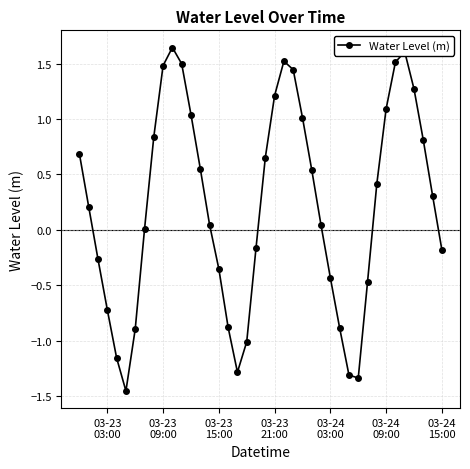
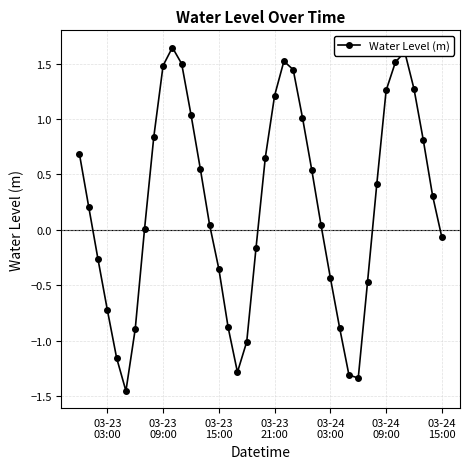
03-24 09:00: 1.09 -> 1.26
03-24 15:00: -0.18 -> -0.07
